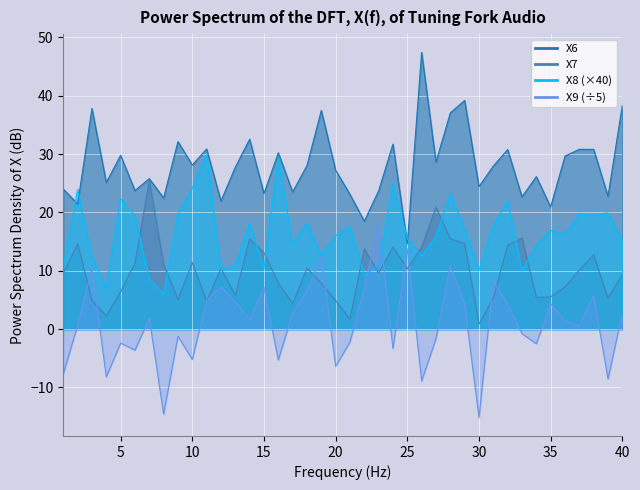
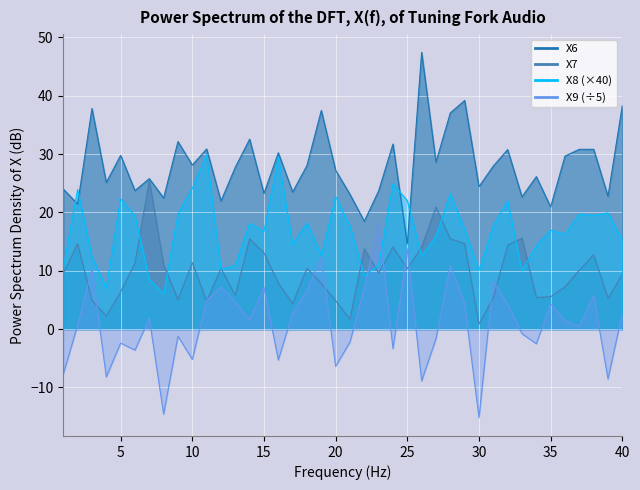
X8 (×40), 15: 10 -> 17
X8 (×40), 20: 16 -> 23
X8 (×40), 25: 15 -> 22
